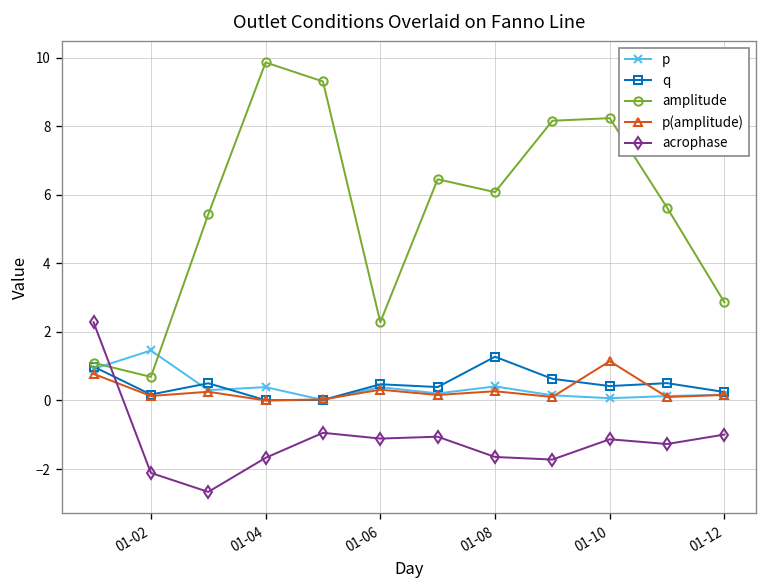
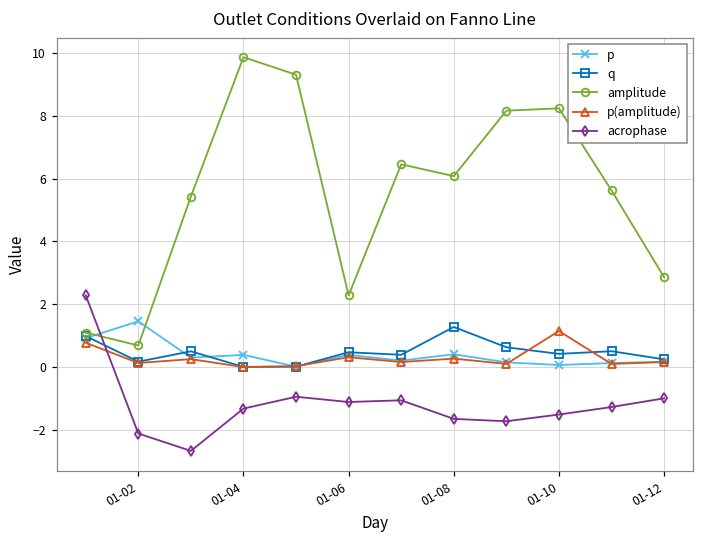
acrophase, 01-04: -1.7 -> -1.3
acrophase, 01-10: -1.1 -> -1.5
